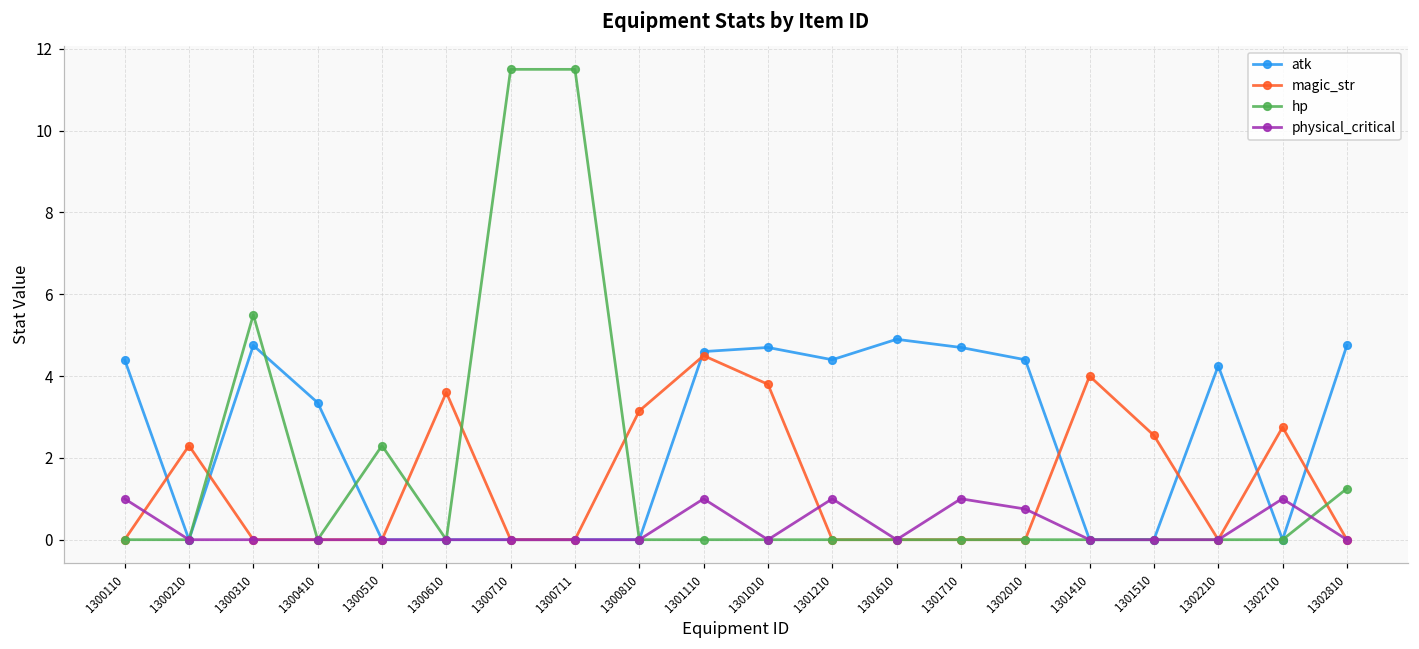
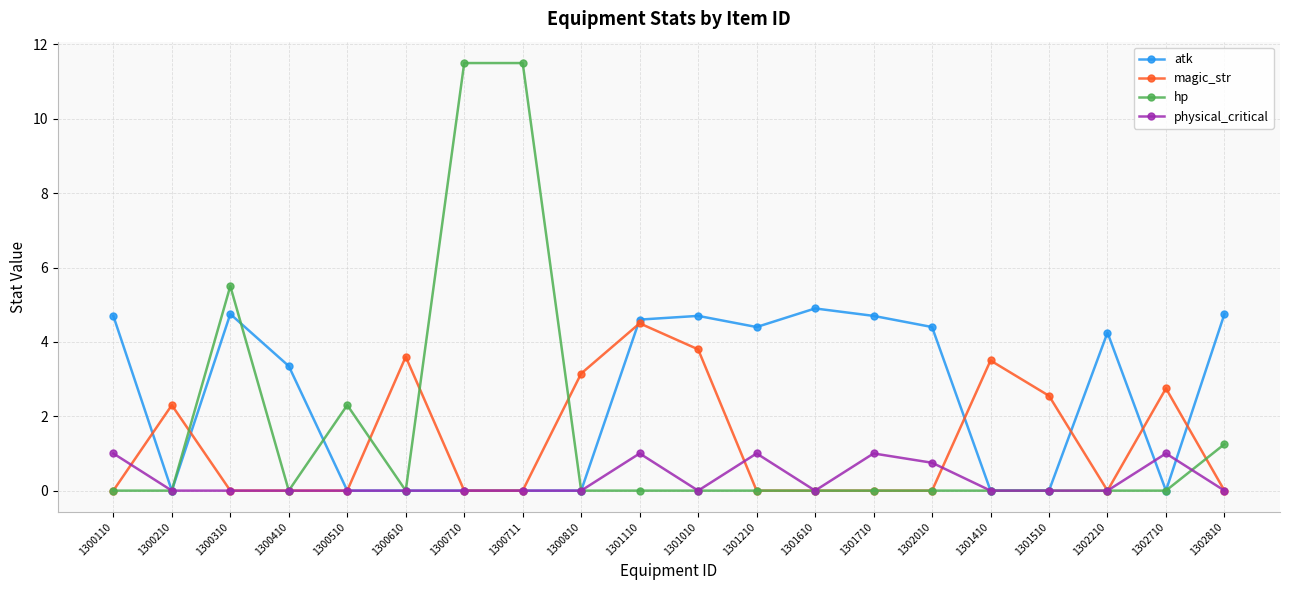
atk, 1300110: 4.4 -> 4.7
magic_str, 1301410: 4.0 -> 3.5
